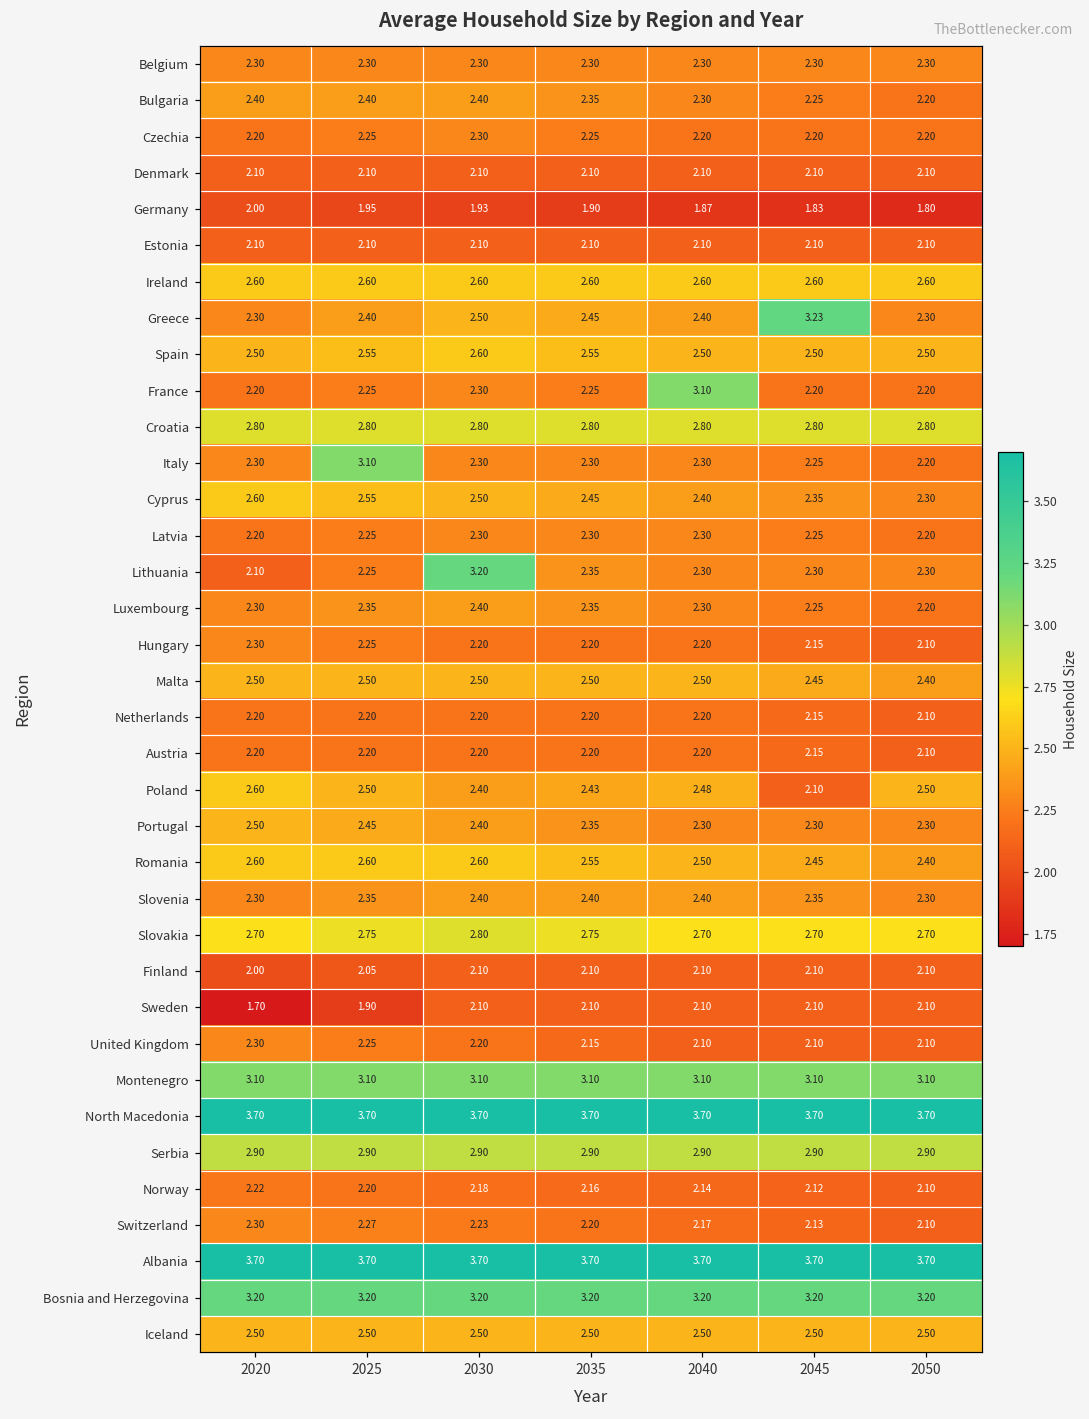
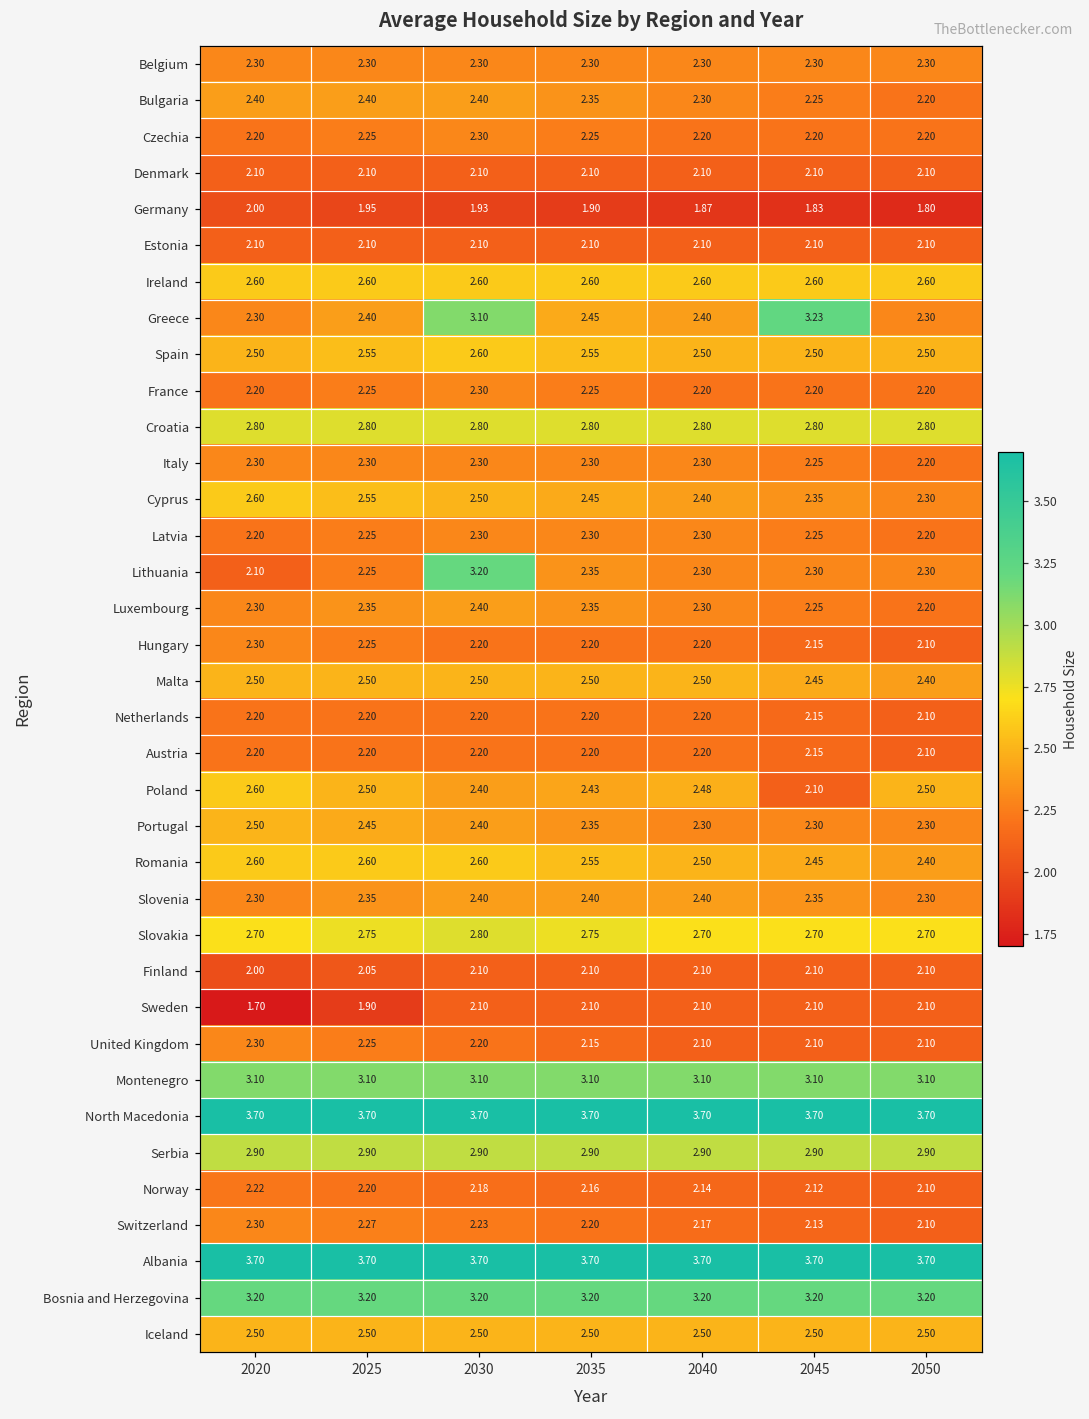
Greece, 2030: 2.50 -> 3.10
France, 2040: 3.10 -> 2.20
Italy, 2025: 3.10 -> 2.30
